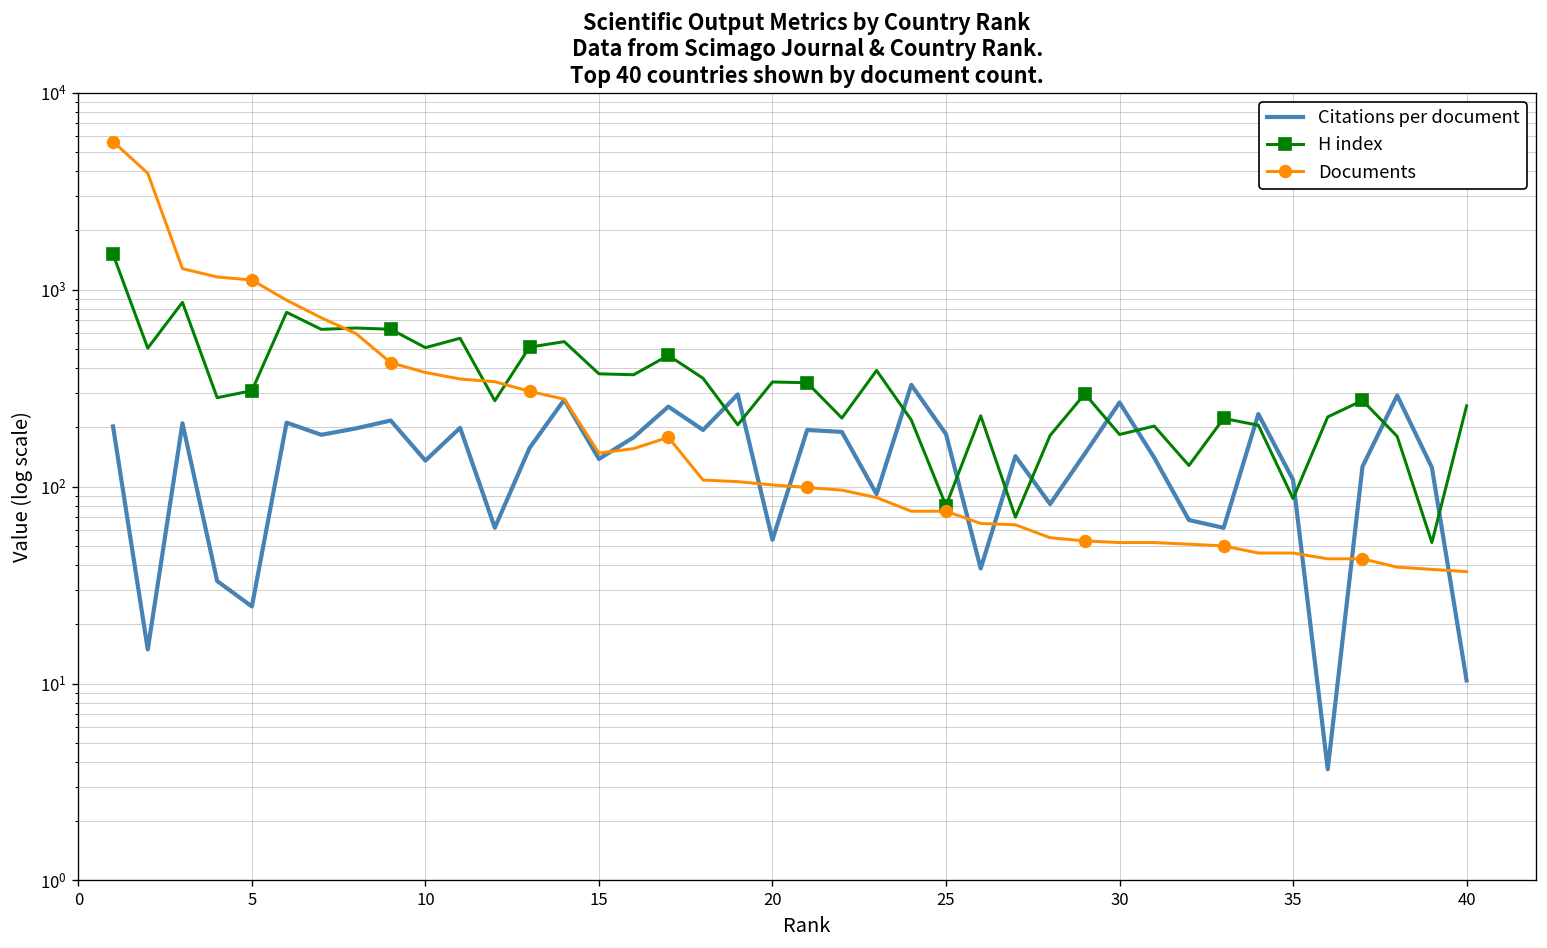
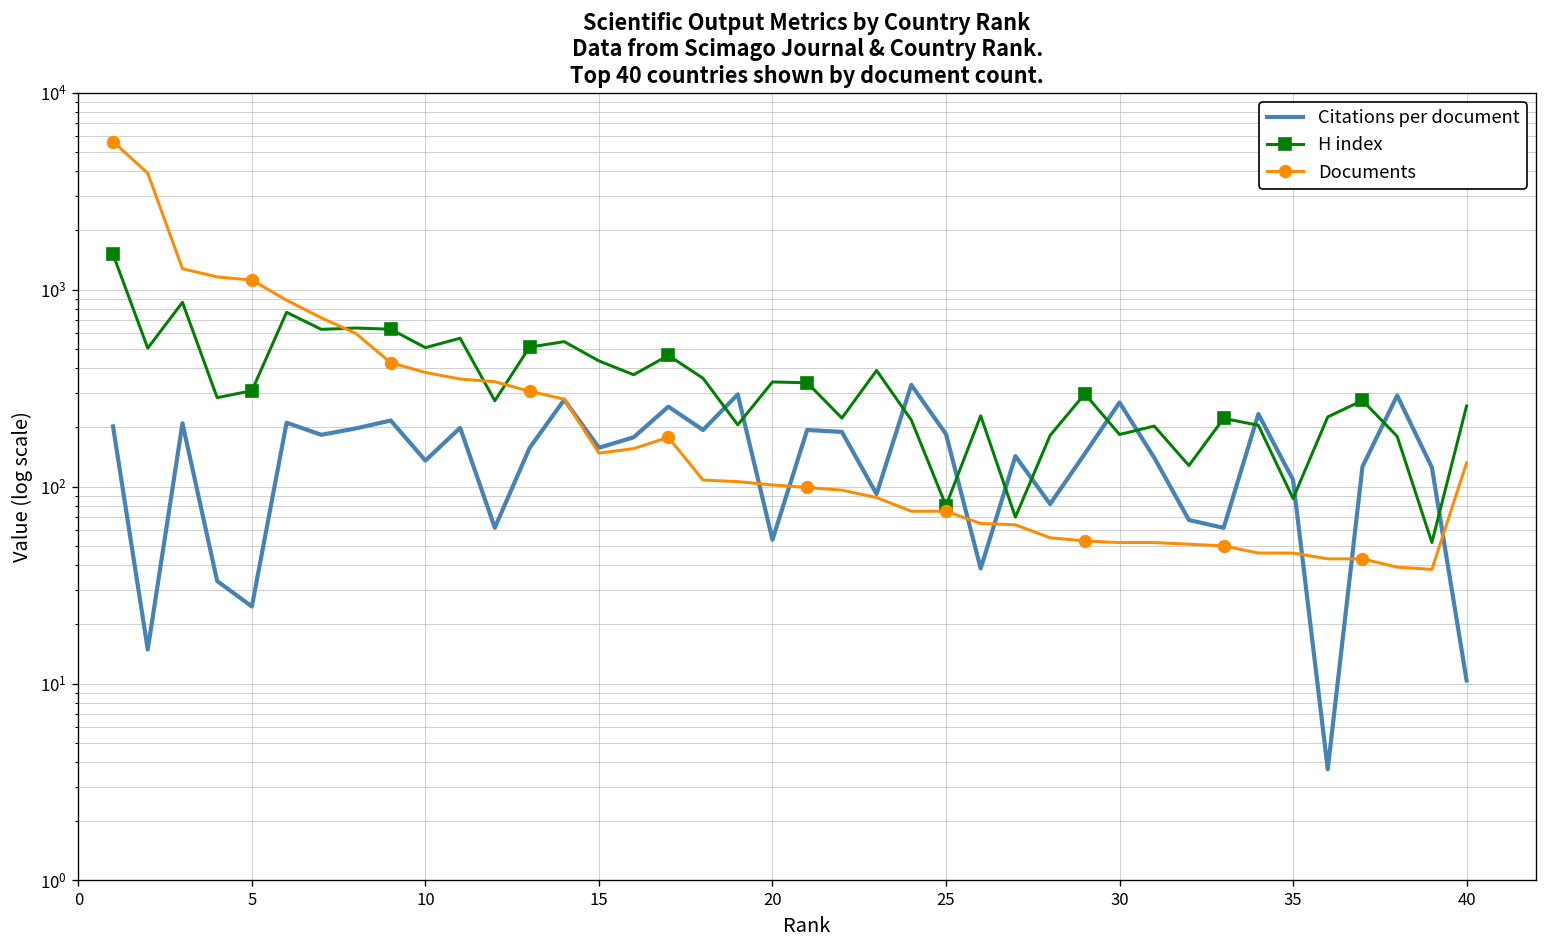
Citations per document, 15: 140 -> 160
H index, 15: 370 -> 440
Documents, 40: 37 -> 130
